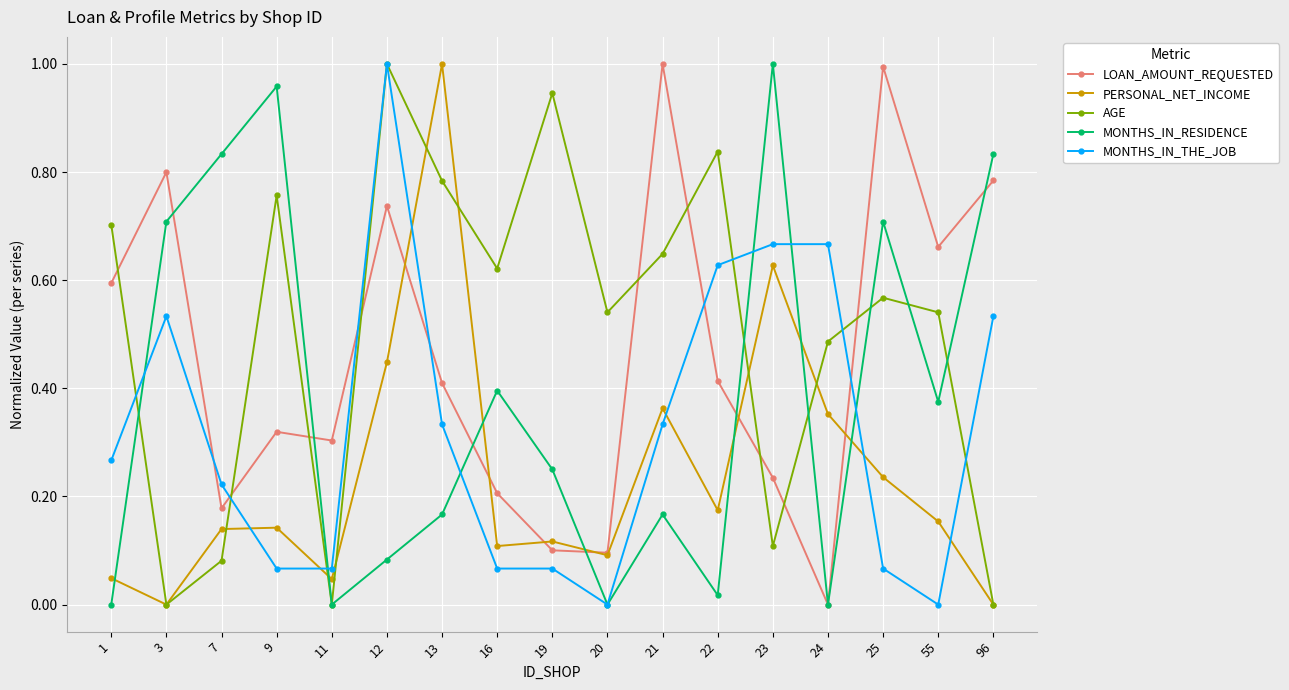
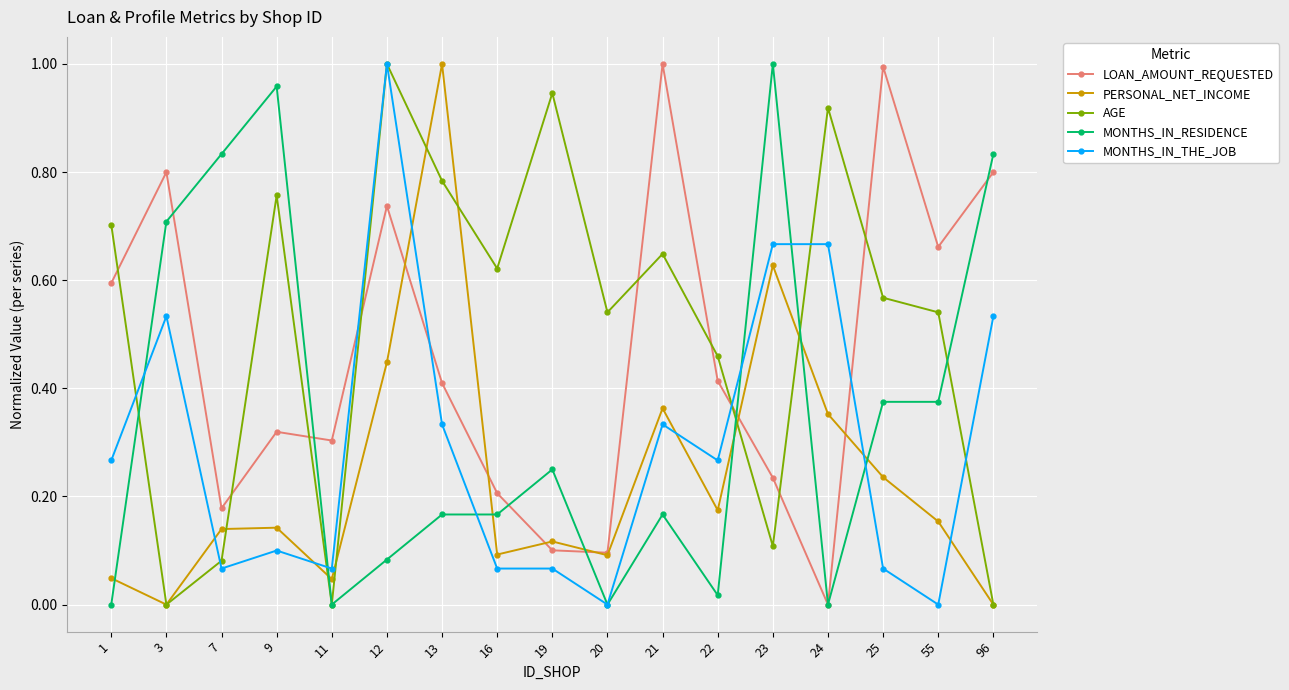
MONTHS_IN_THE_JOB, 7: 0.22 -> 0.07
MONTHS_IN_THE_JOB, 9: 0.07 -> 0.10
PERSONAL_NET_INCOME, 16: 0.11 -> 0.09
MONTHS_IN_RESIDENCE, 16: 0.40 -> 0.17
AGE, 22: 0.84 -> 0.46
MONTHS_IN_THE_JOB, 22: 0.63 -> 0.27
AGE, 24: 0.49 -> 0.92
MONTHS_IN_RESIDENCE, 25: 0.71 -> 0.38
LOAN_AMOUNT_REQUESTED, 96: 0.78 -> 0.80
